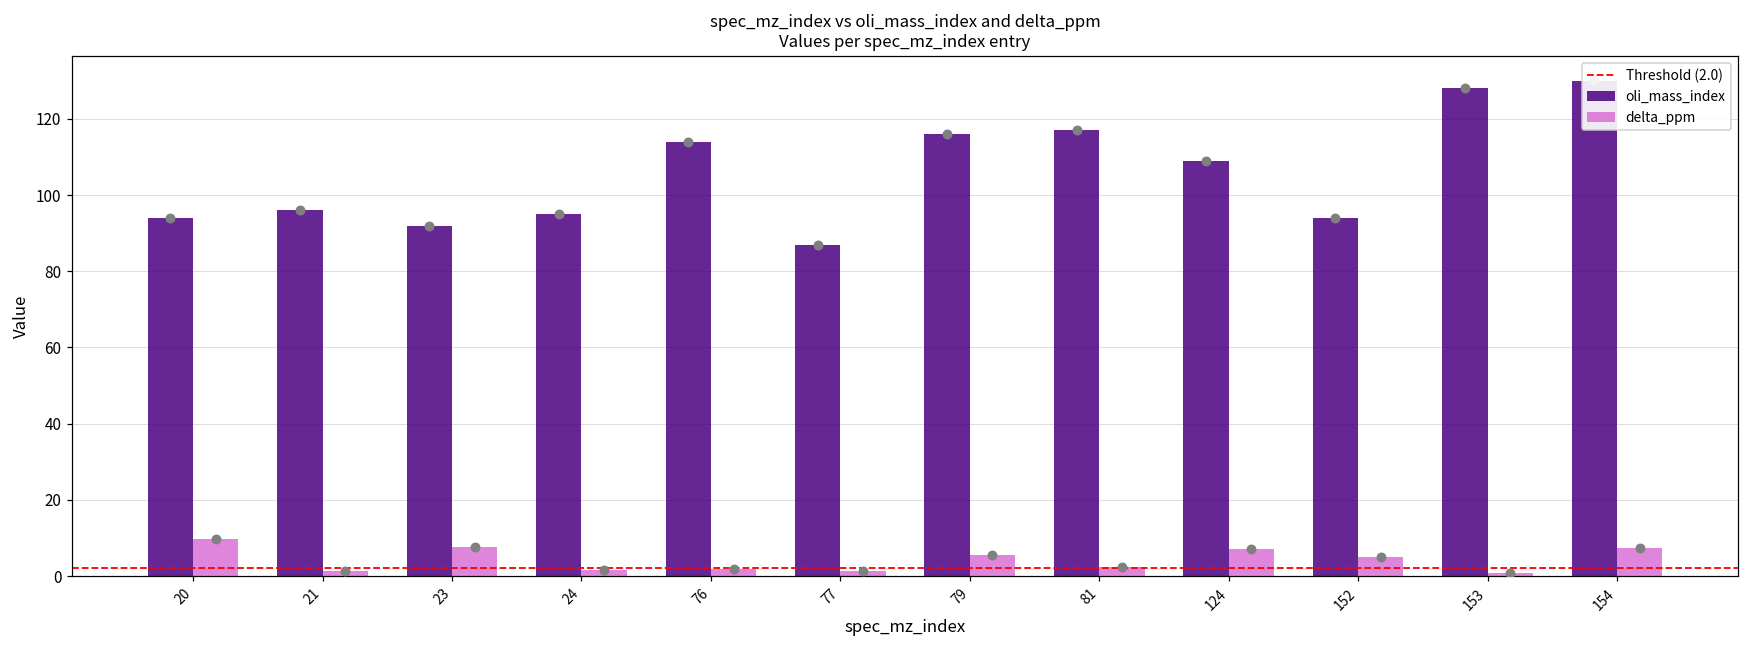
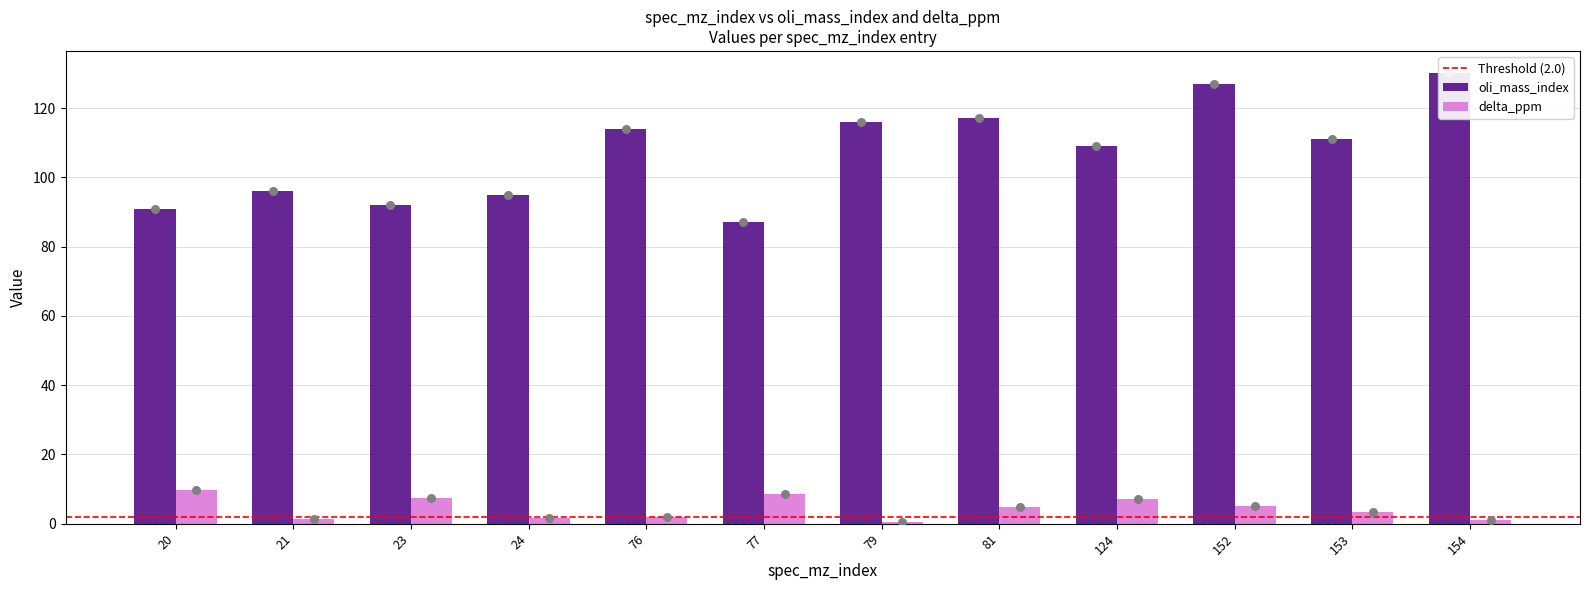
oli_mass_index, 20: 94 -> 91
delta_ppm, 77: 1 -> 9
delta_ppm, 79: 6 -> 0
delta_ppm, 81: 2 -> 5
oli_mass_index, 152: 94 -> 127
oli_mass_index, 153: 128 -> 111
delta_ppm, 153: 1 -> 3
delta_ppm, 154: 7 -> 1
